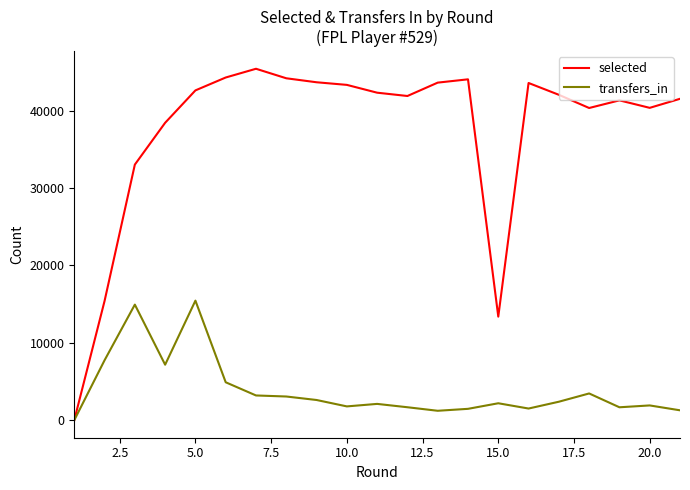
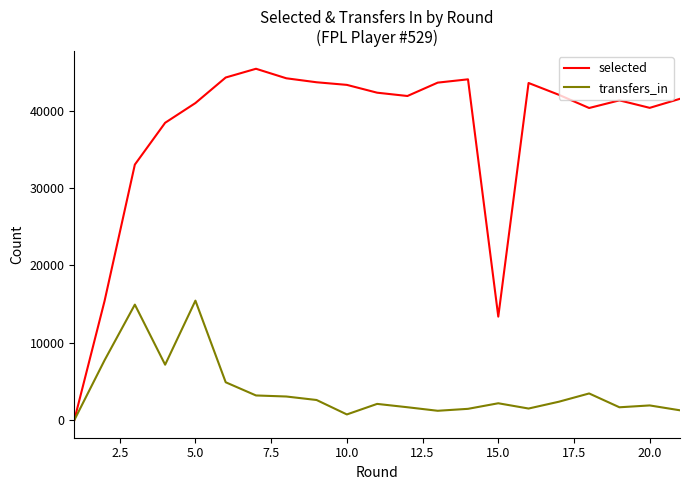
selected, 5.0: 43000 -> 41000
transfers_in, 10.0: 2000 -> 1000
